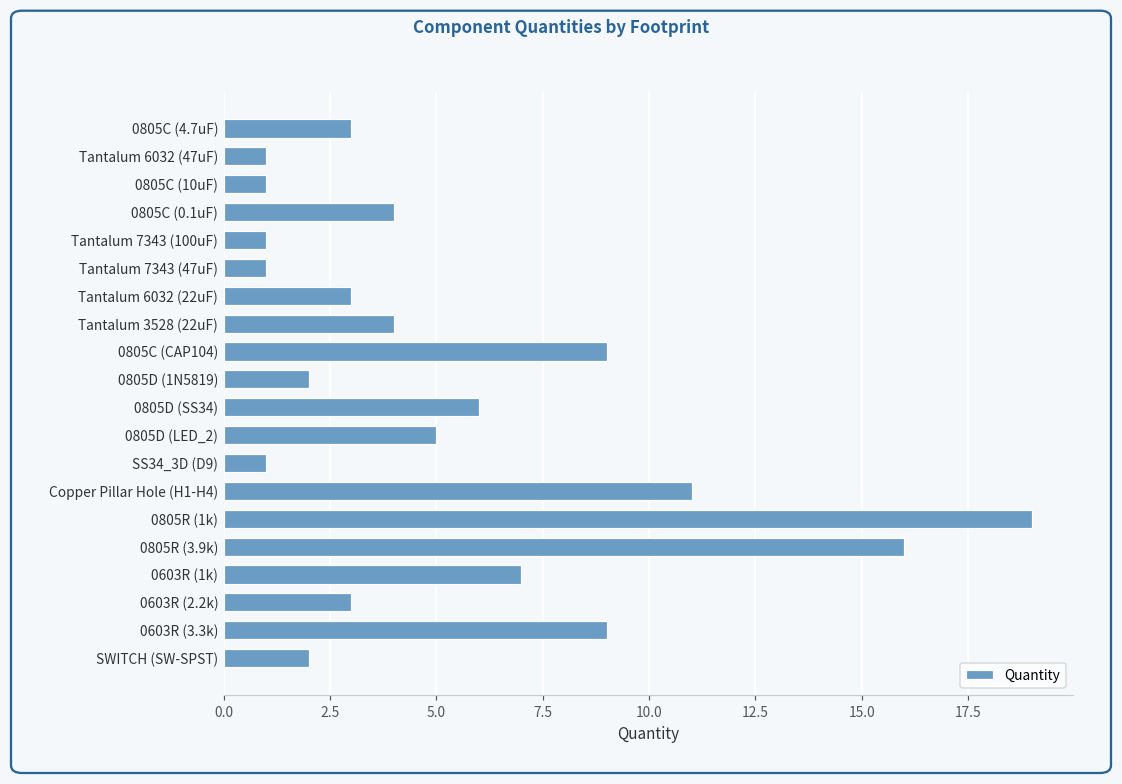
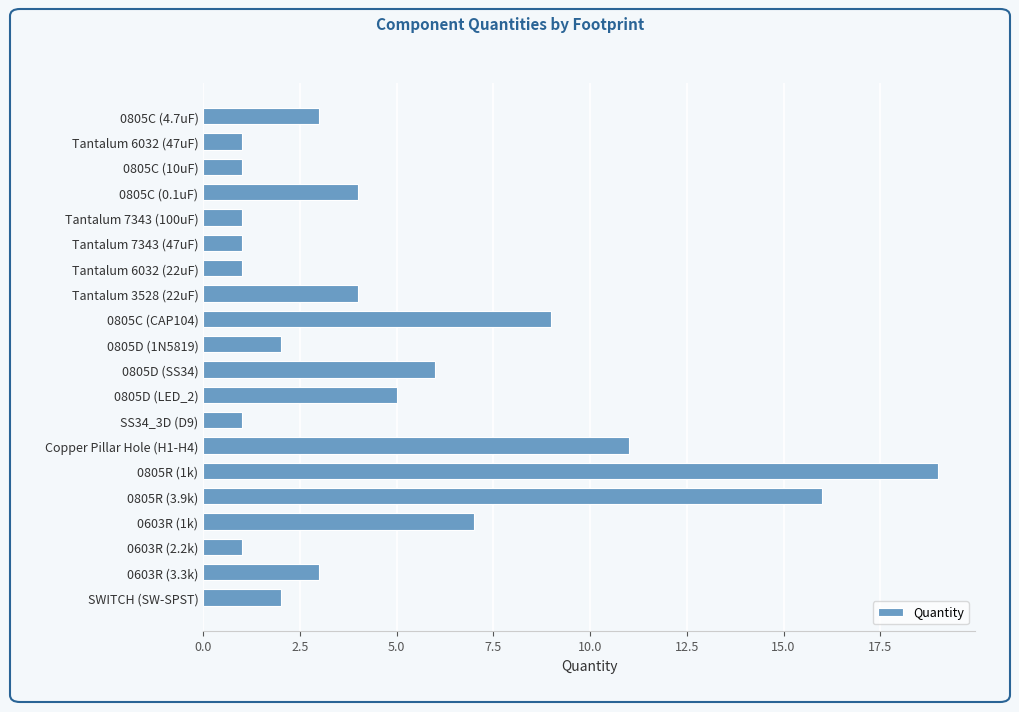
Tantalum 6032 (22uF): 3 -> 1
0603R (2.2k): 3 -> 1
0603R (3.3k): 9 -> 3
